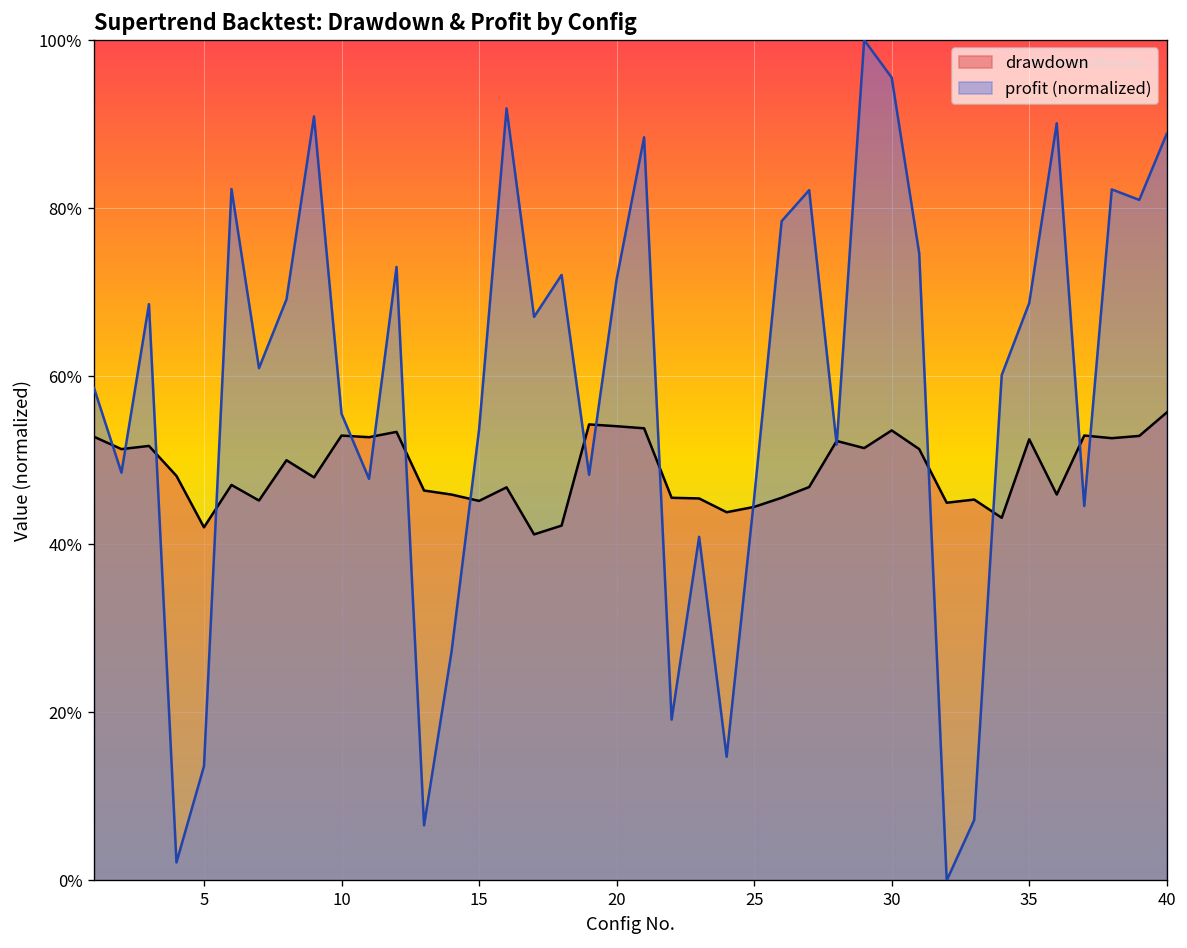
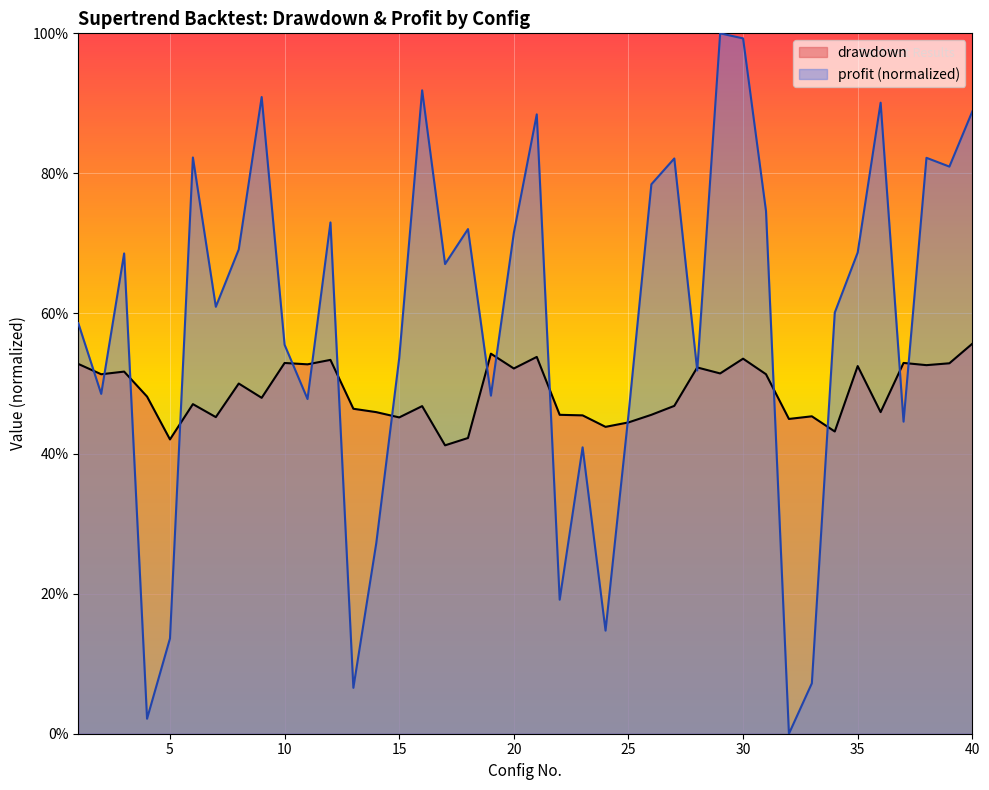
drawdown, 20: 54% -> 52%
profit (normalized), 30: 96% -> 99%
